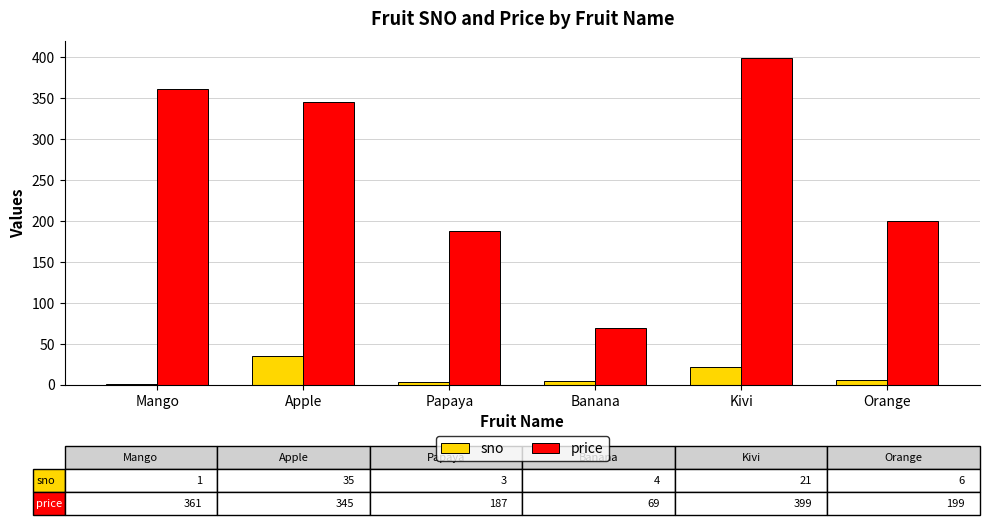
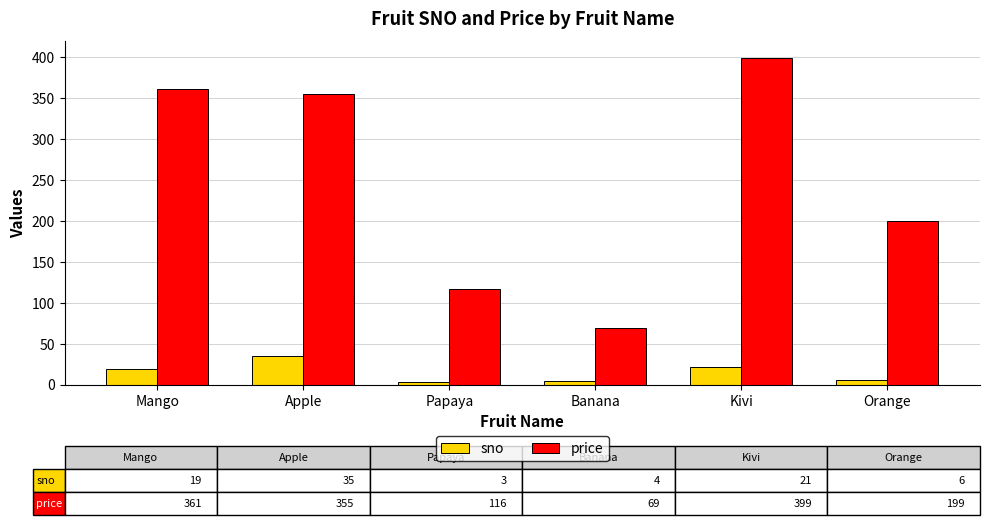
sno, Mango: 1 -> 19
price, Apple: 345 -> 355
price, Papaya: 187 -> 116
